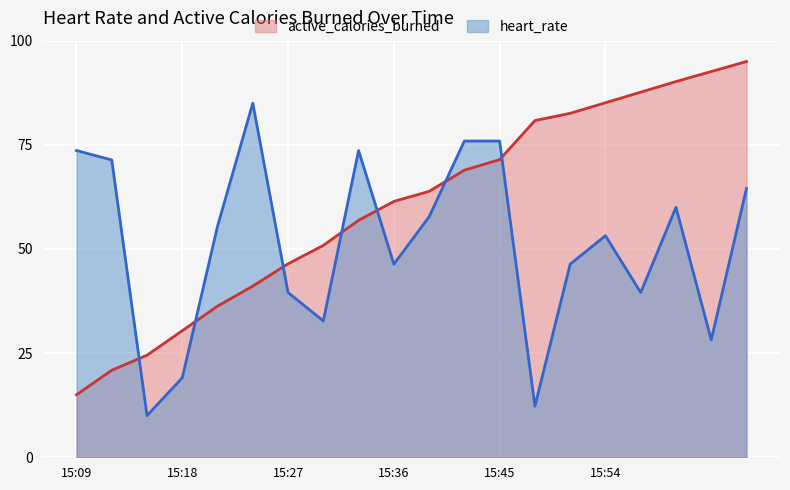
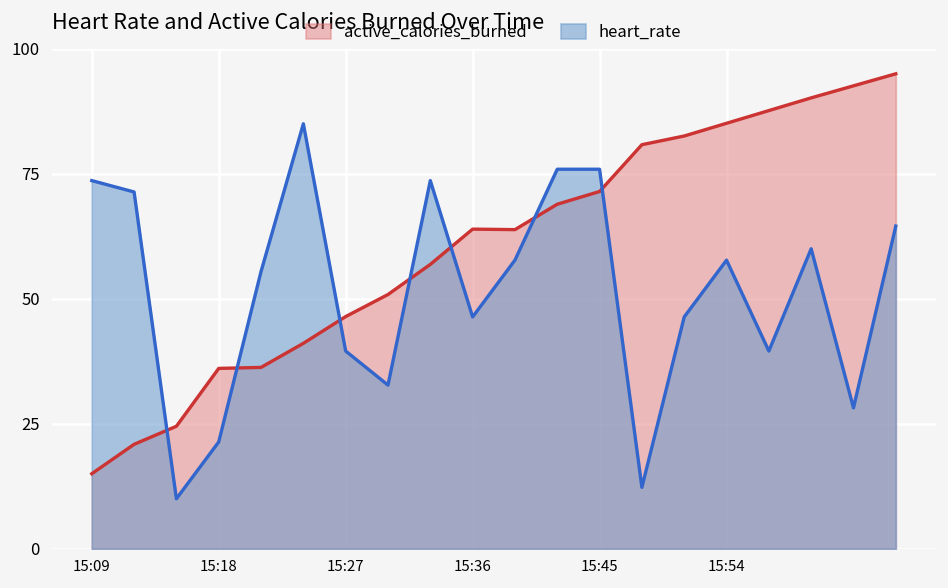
active_calories_burned, 15:18: 30 -> 36
heart_rate, 15:18: 19 -> 21
active_calories_burned, 15:36: 61 -> 64
heart_rate, 15:54: 53 -> 58
